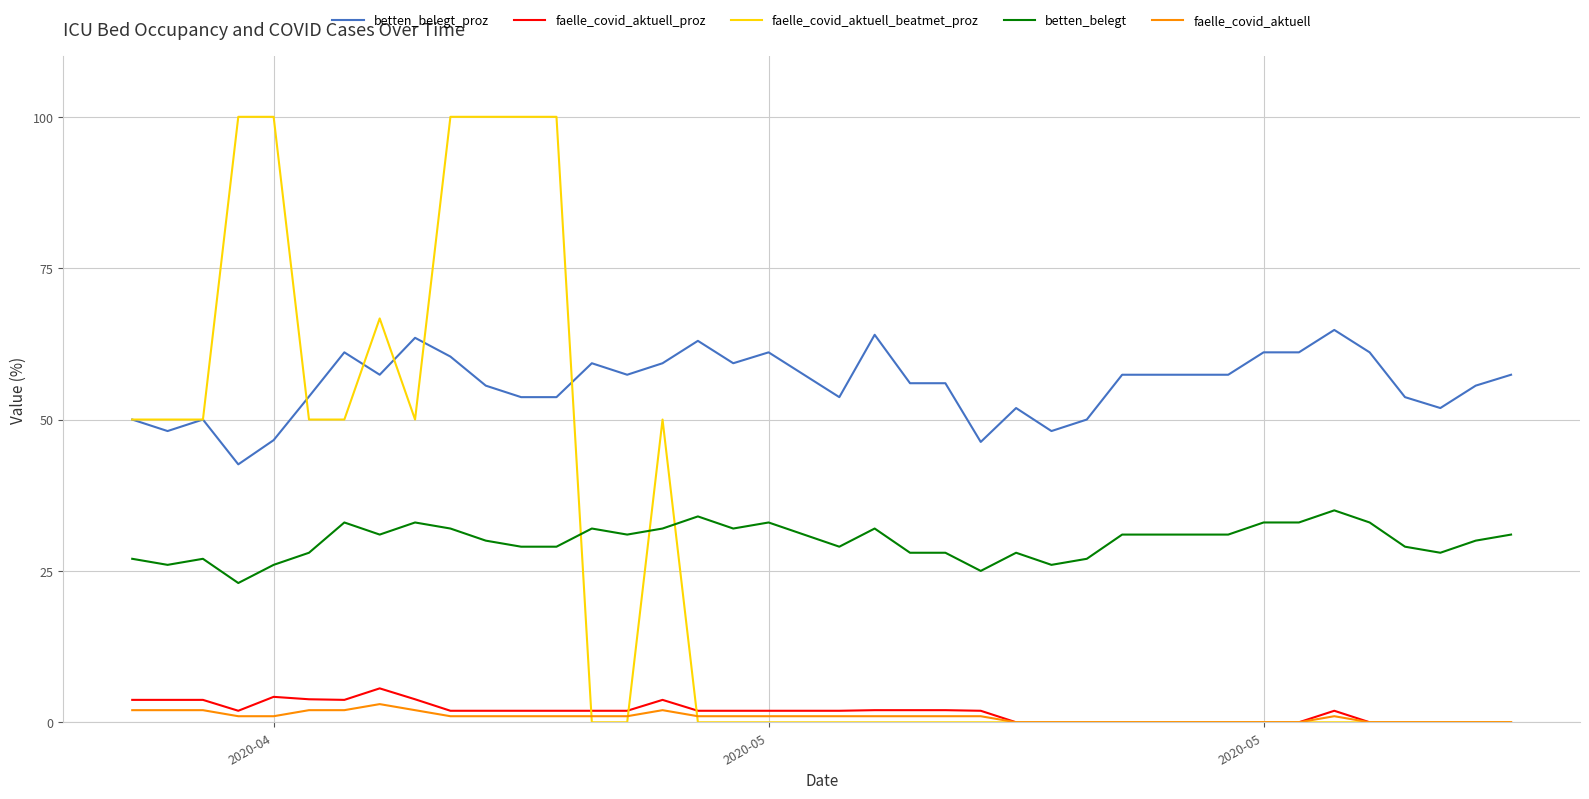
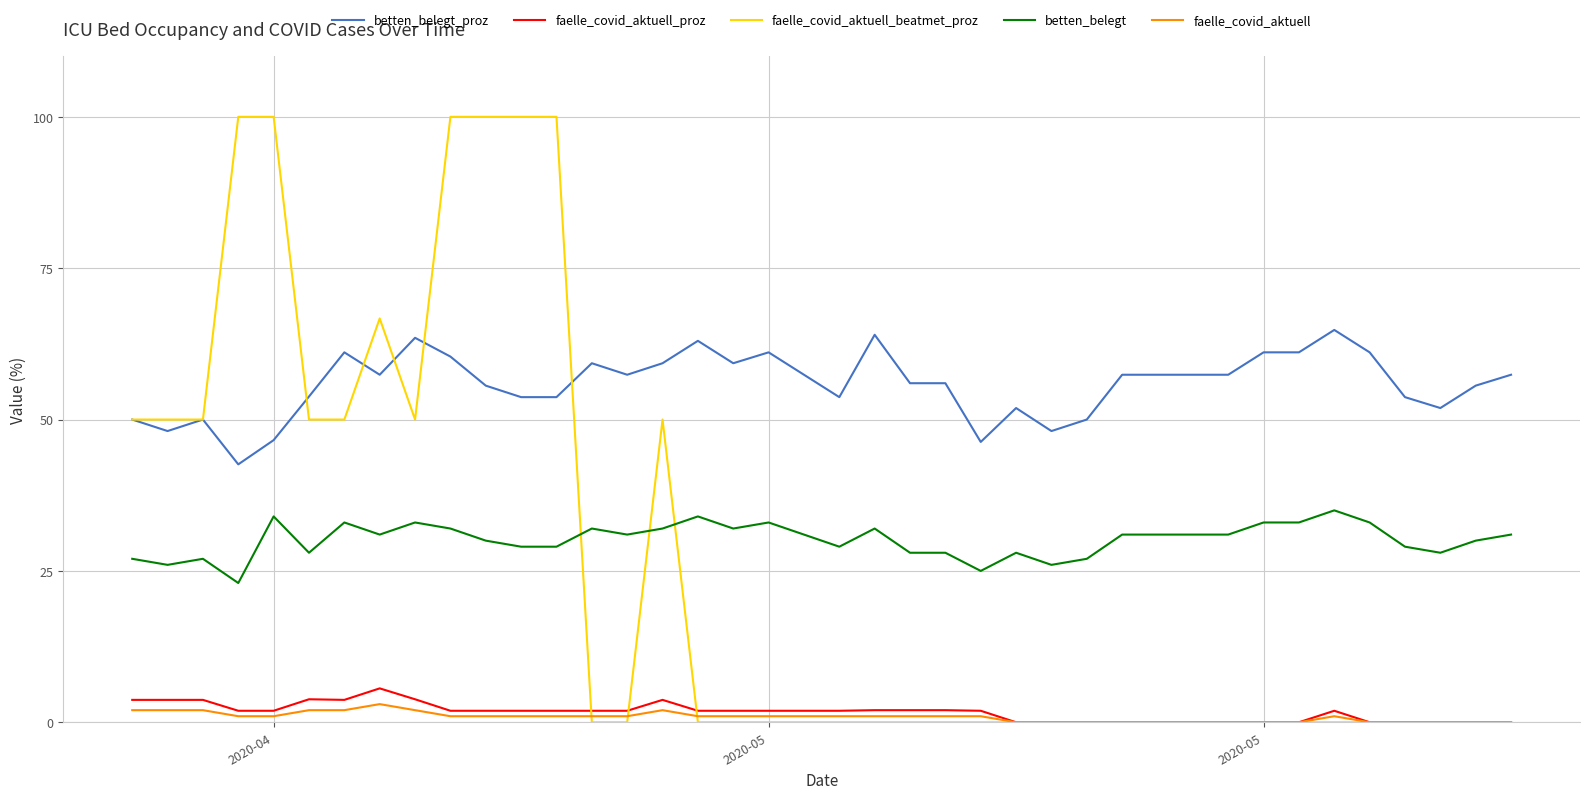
faelle_covid_aktuell_proz, 2020-04: 4 -> 2
betten_belegt, 2020-04: 26 -> 34
